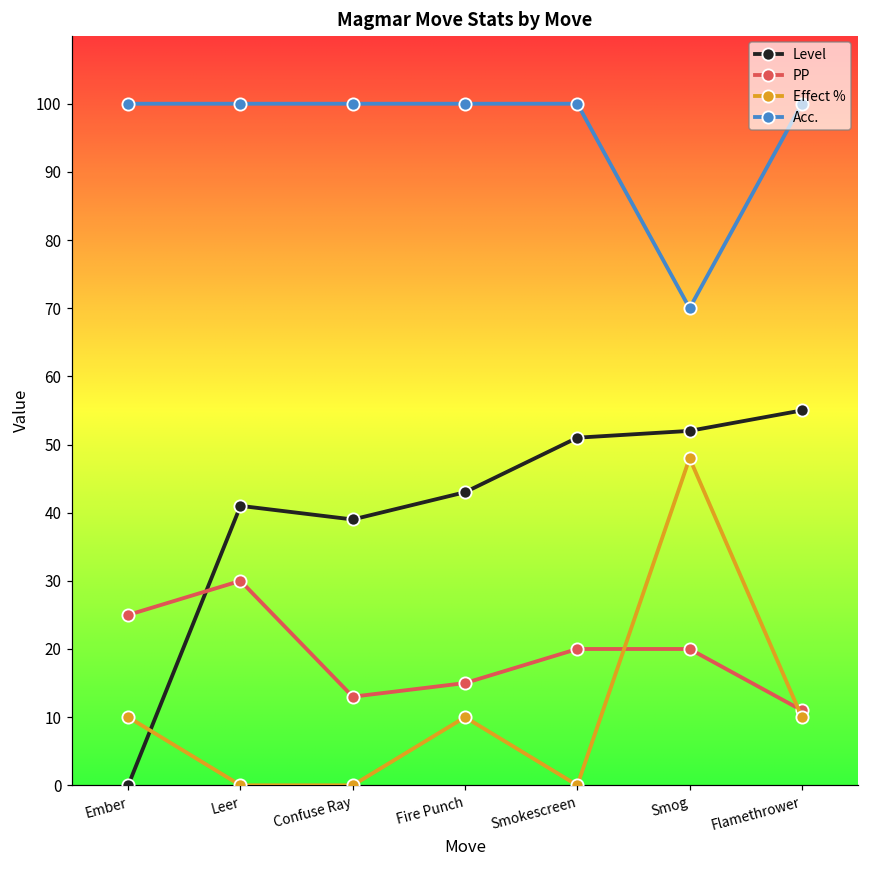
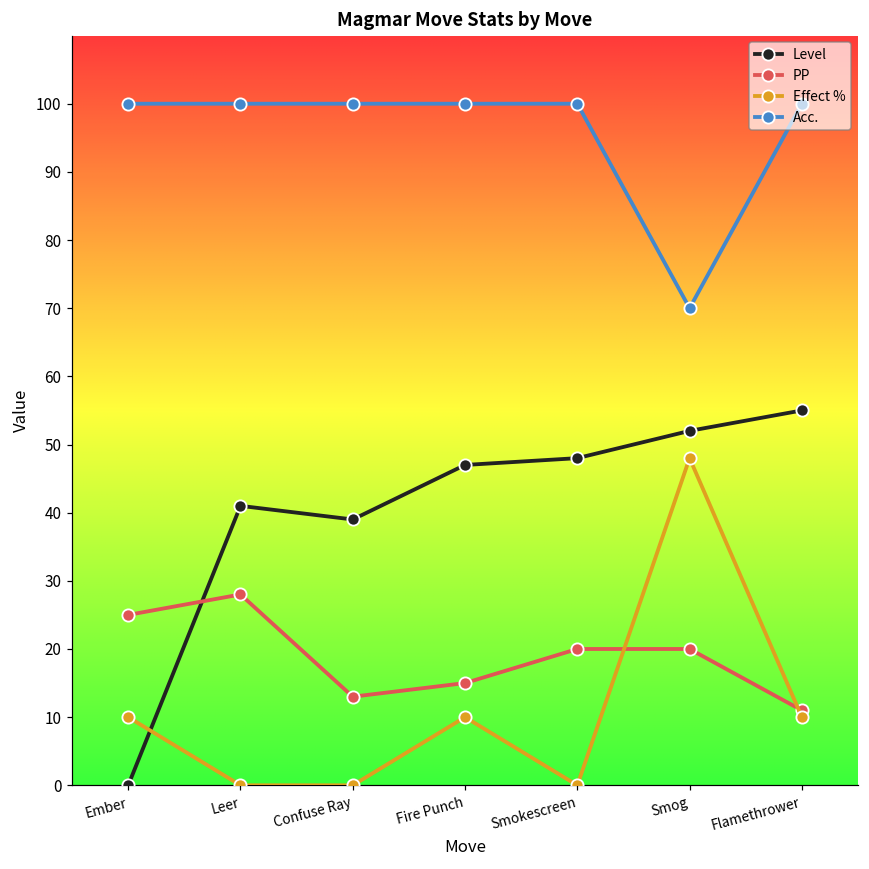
PP, Leer: 30 -> 28
Level, Fire Punch: 43 -> 47
Level, Smokescreen: 51 -> 48
